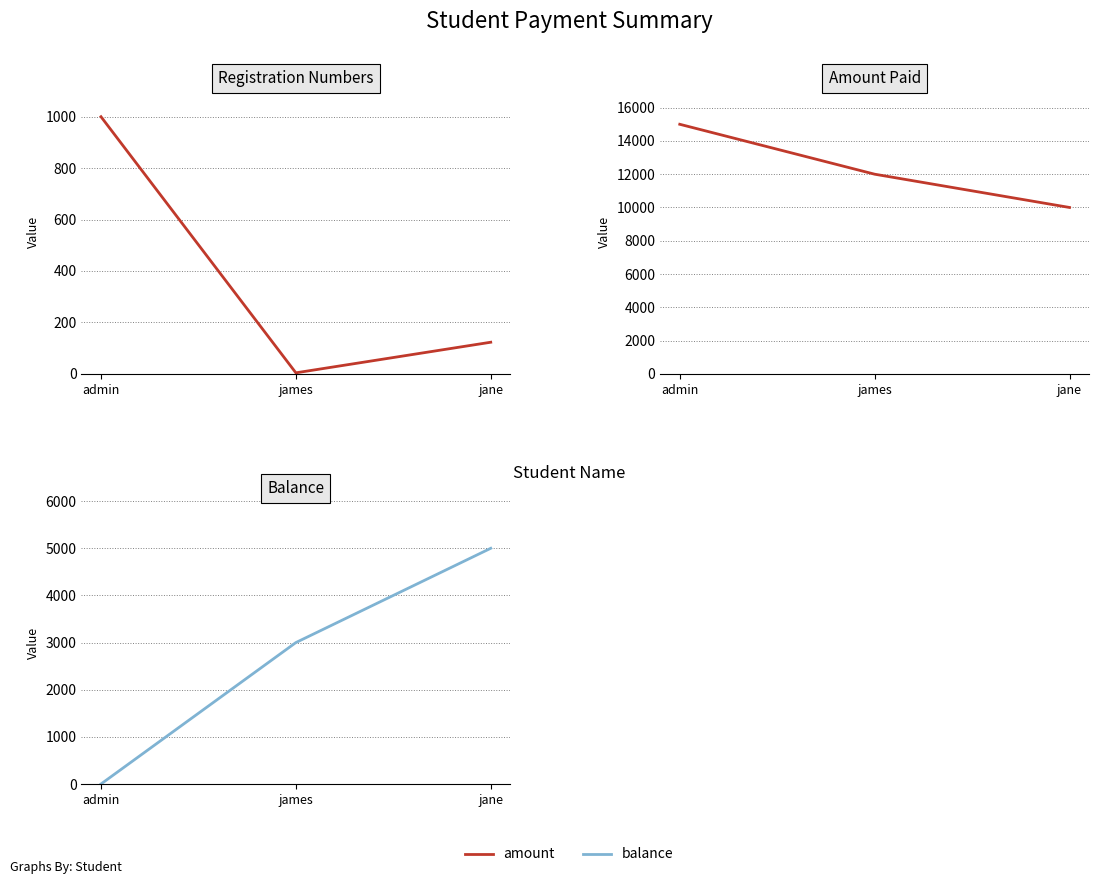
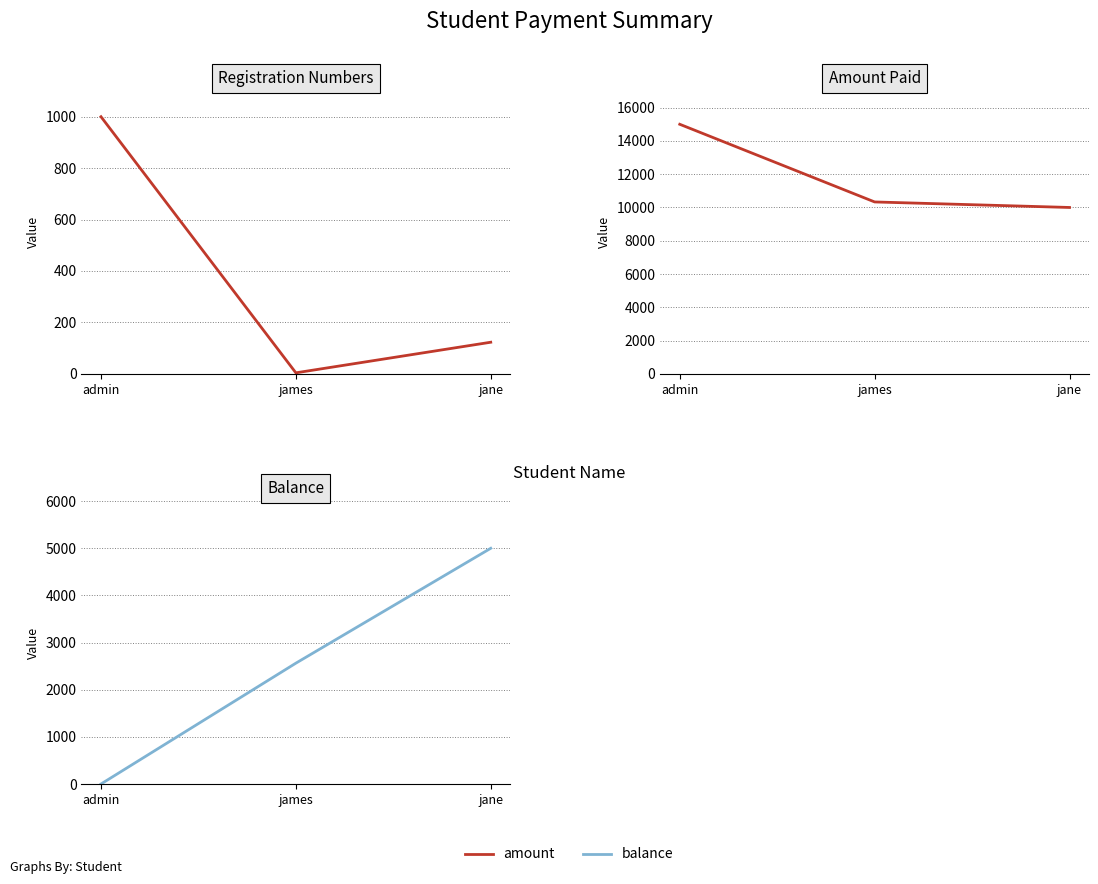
Amount Paid, james: 12000 -> 10300
Balance, james: 3000 -> 2600
